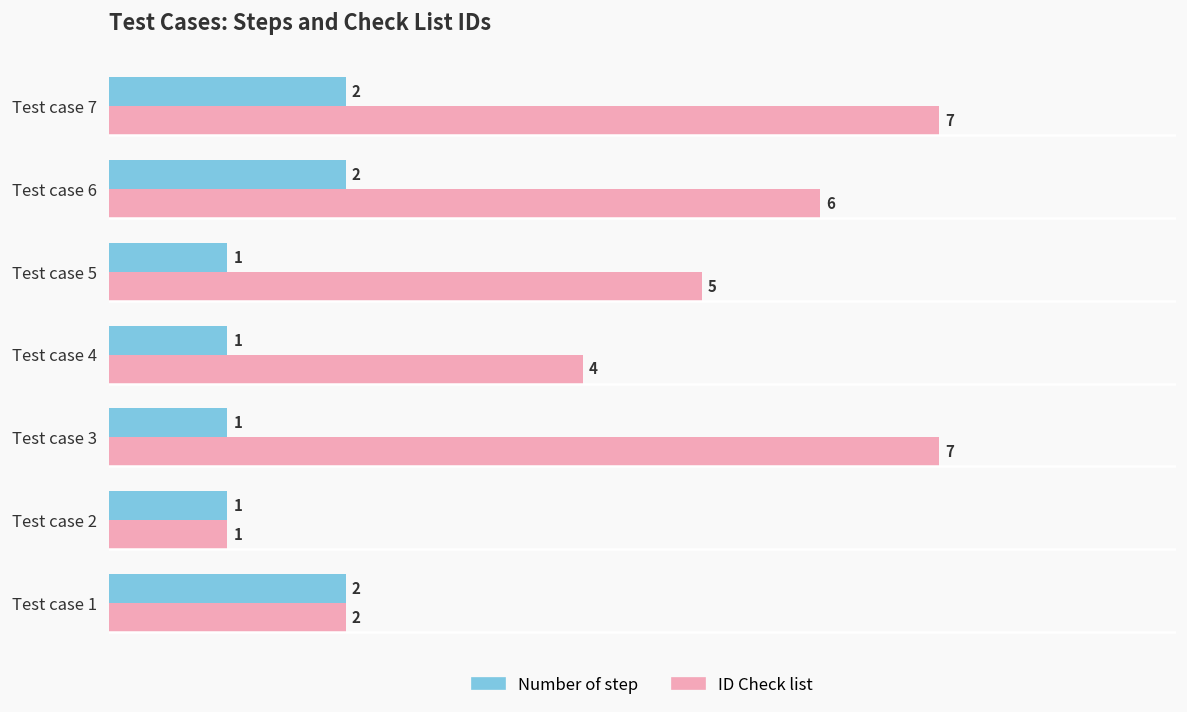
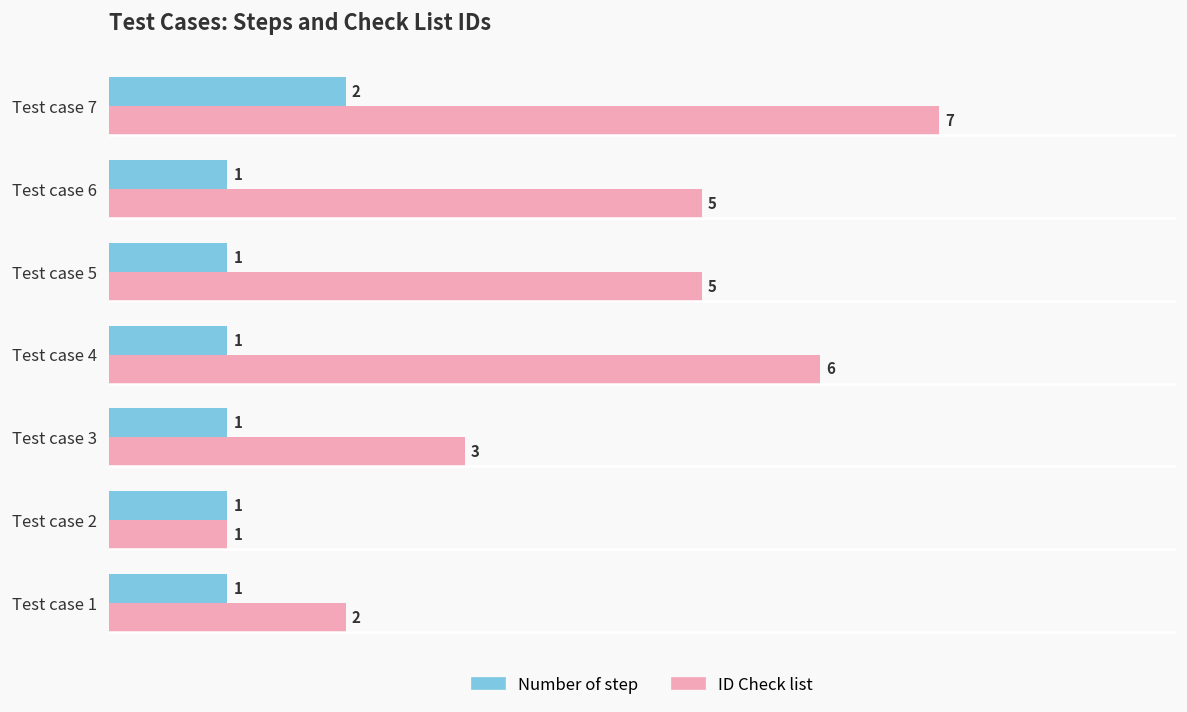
Number of step, Test case 6: 2 -> 1
ID Check list, Test case 6: 6 -> 5
ID Check list, Test case 4: 4 -> 6
ID Check list, Test case 3: 7 -> 3
Number of step, Test case 1: 2 -> 1
